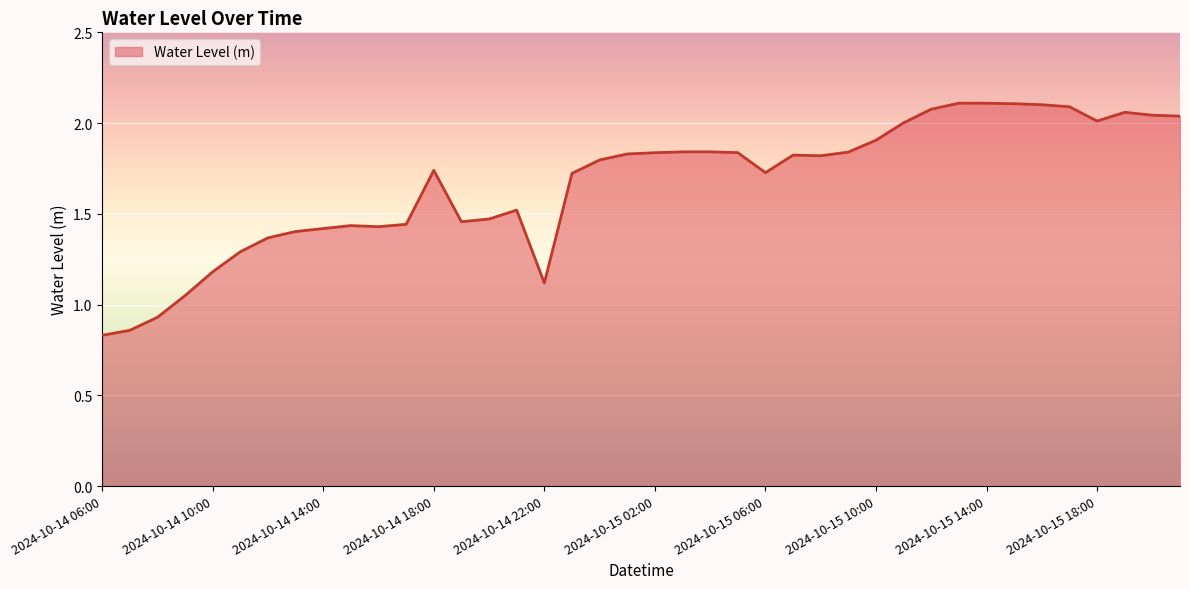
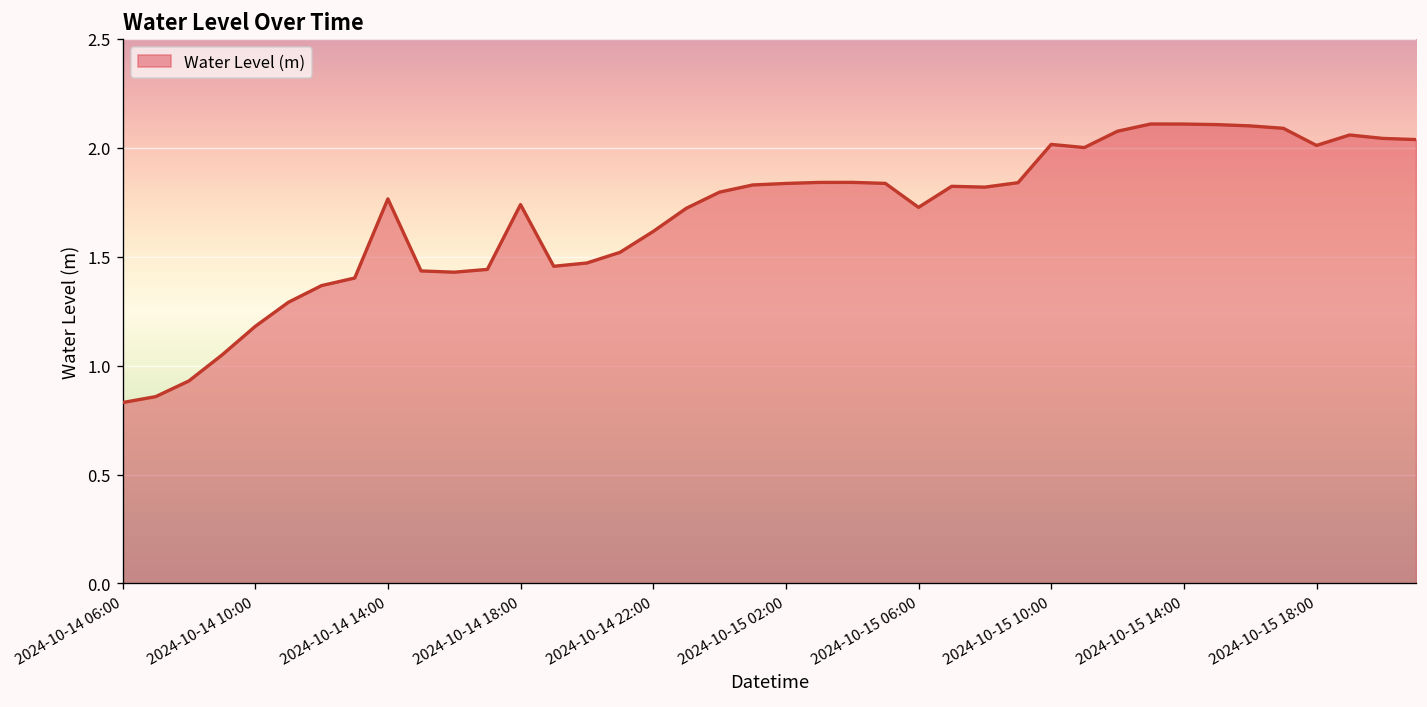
2024-10-14 14:00: 1.42 -> 1.77
2024-10-14 22:00: 1.12 -> 1.62
2024-10-15 10:00: 1.91 -> 2.02
